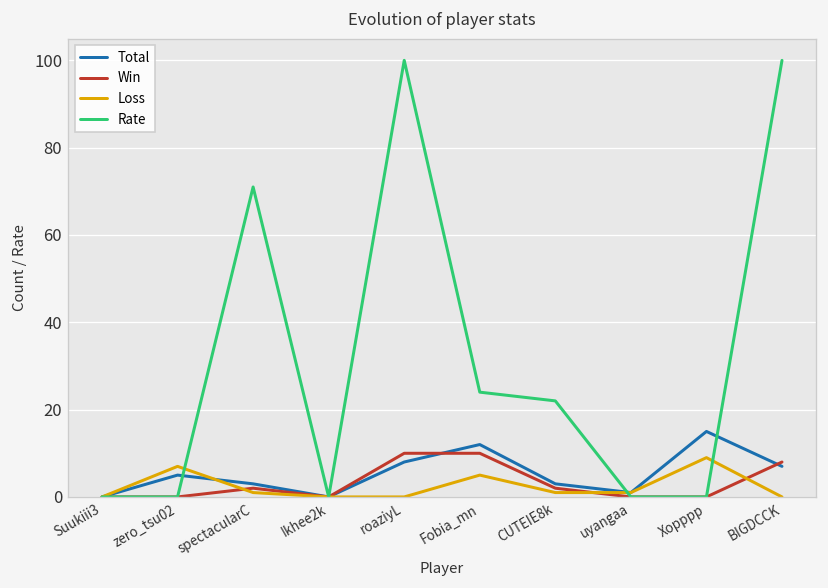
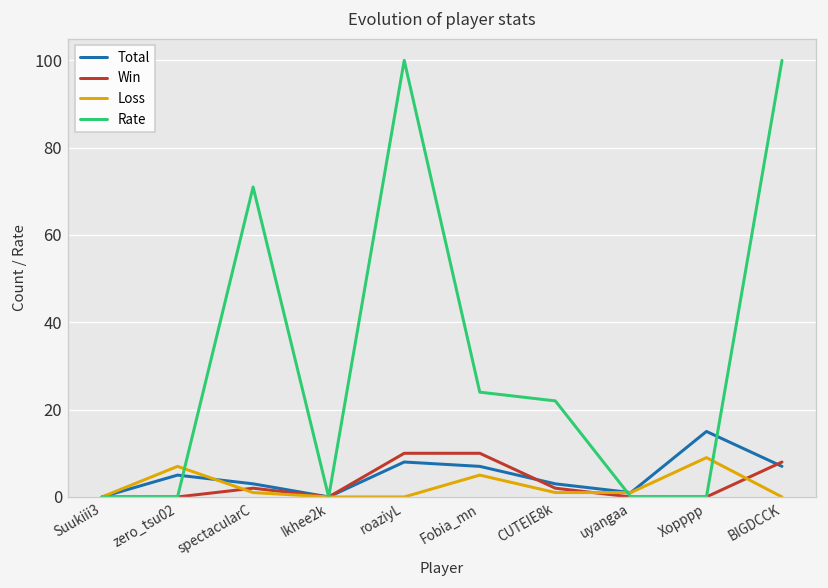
Total, Fobia_mn: 12 -> 7
